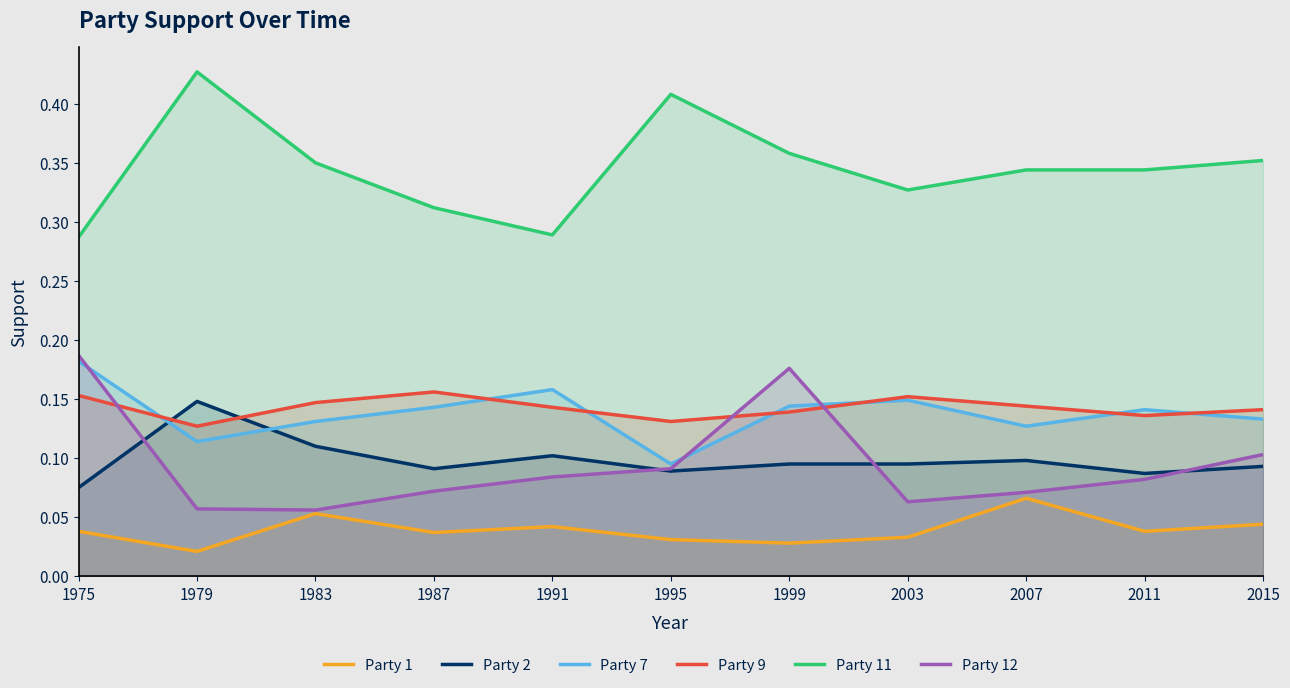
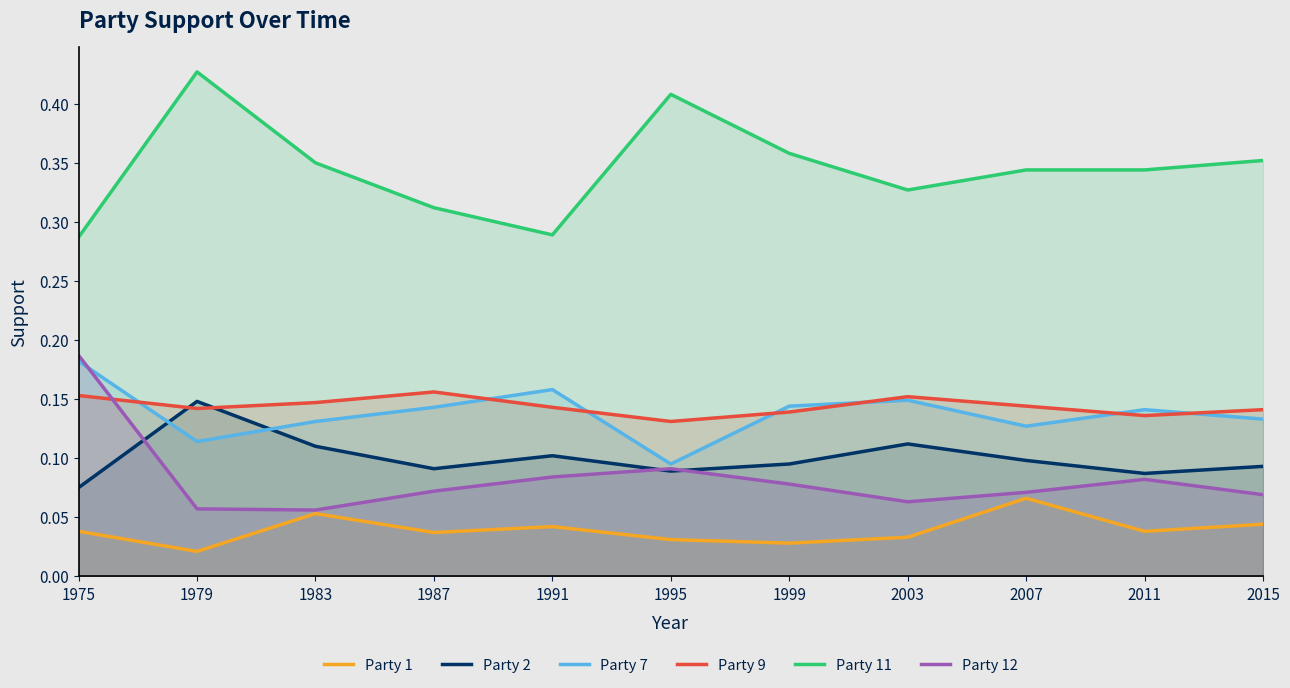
Party 9, 1979: 0.127 -> 0.142
Party 12, 1999: 0.176 -> 0.078
Party 2, 2003: 0.095 -> 0.112
Party 12, 2015: 0.103 -> 0.069
